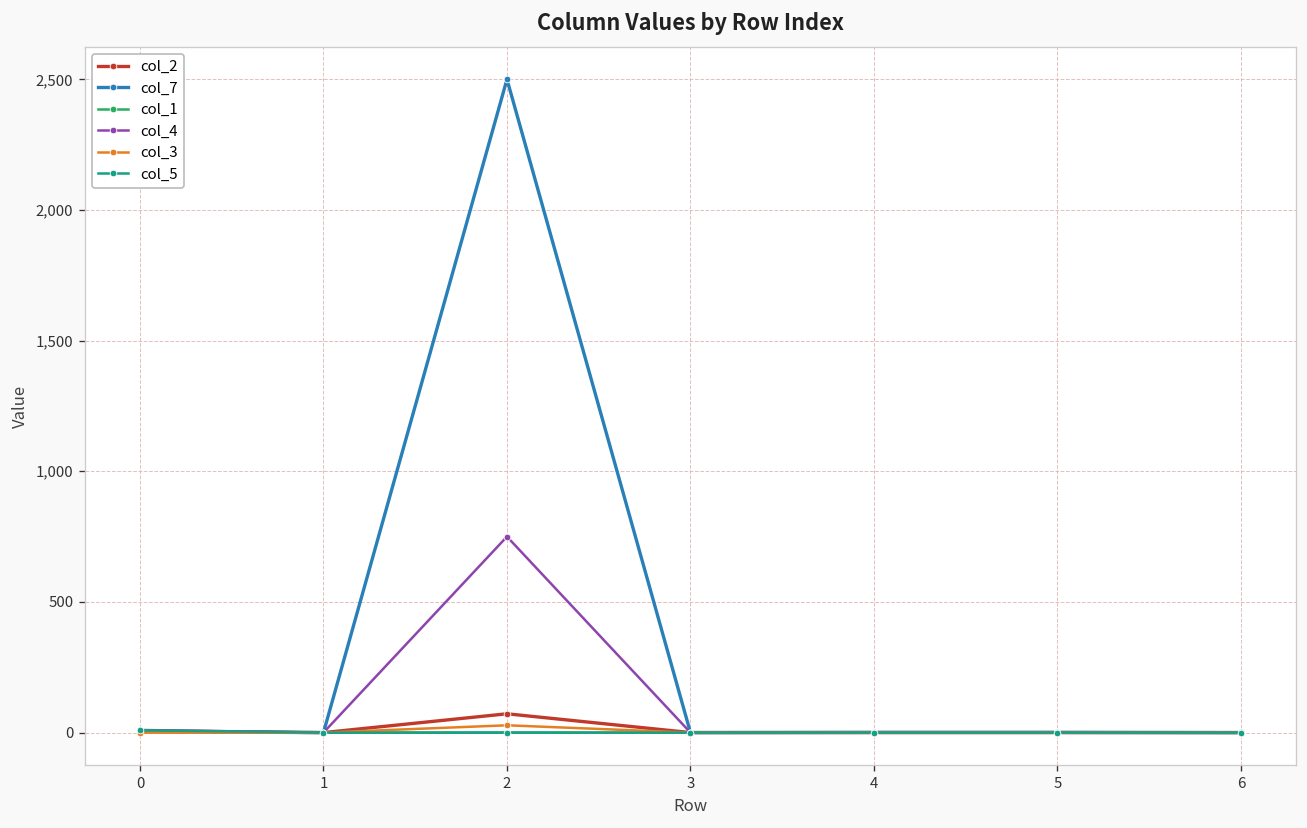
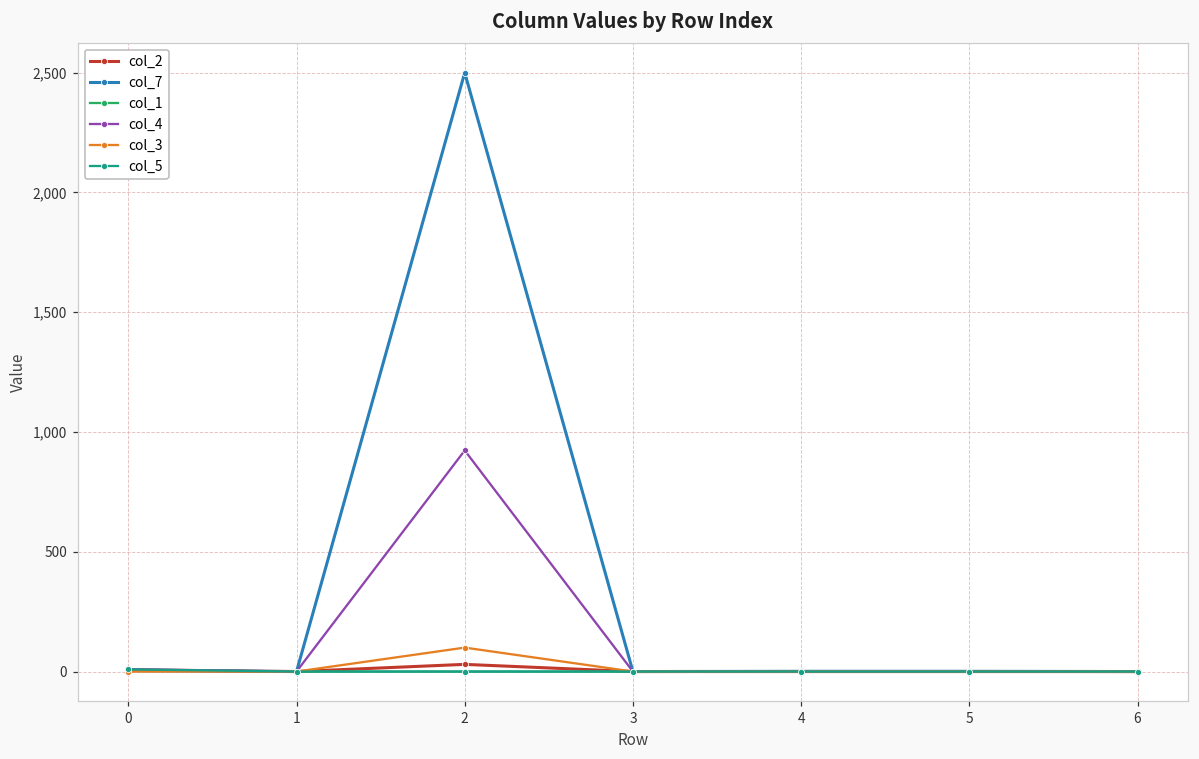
col_2, 2: 70 -> 30
col_4, 2: 750 -> 920
col_3, 2: 30 -> 100
